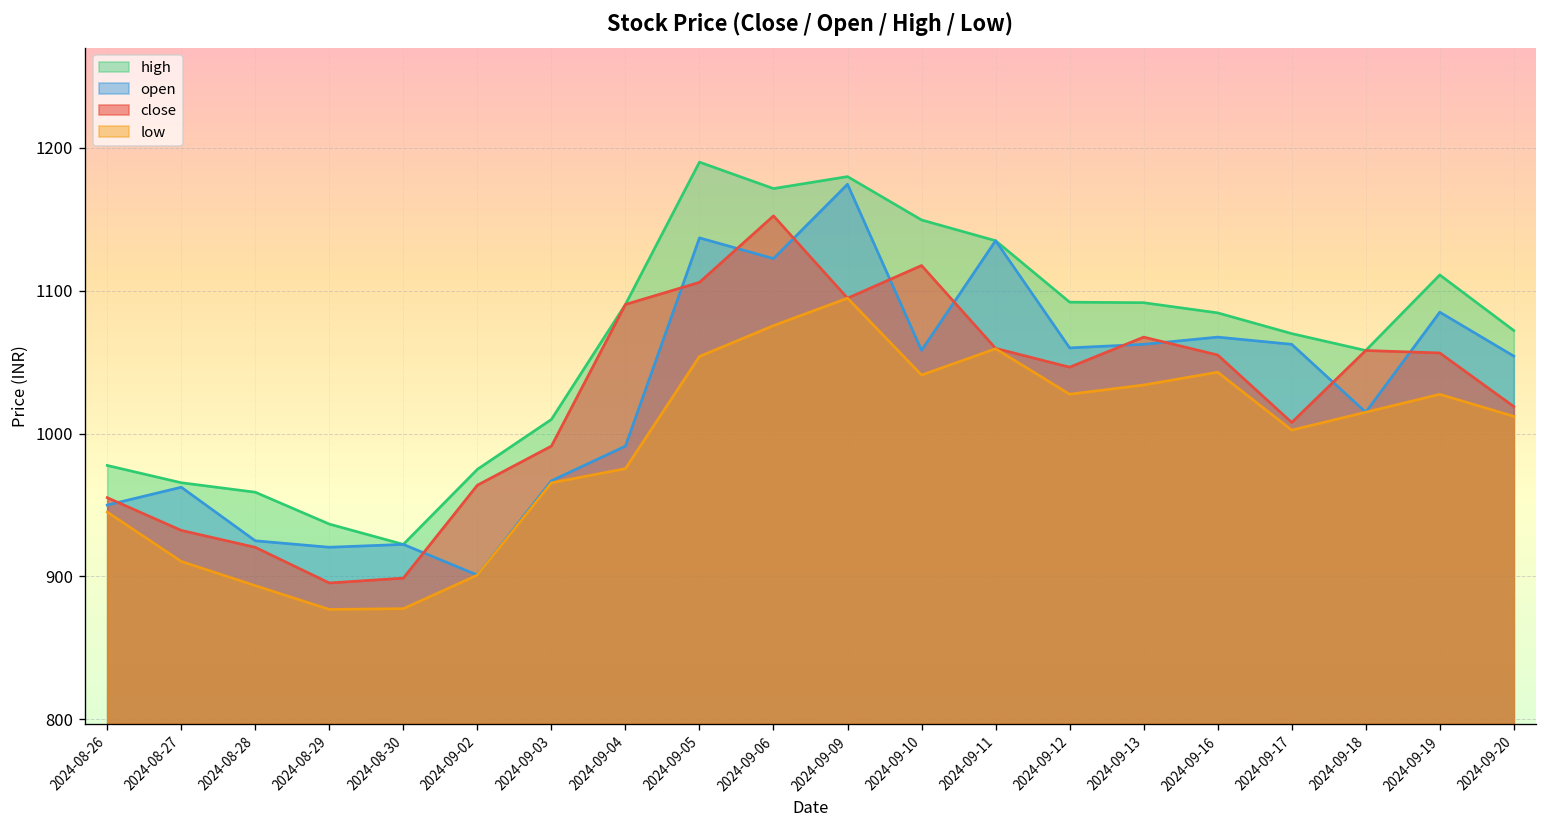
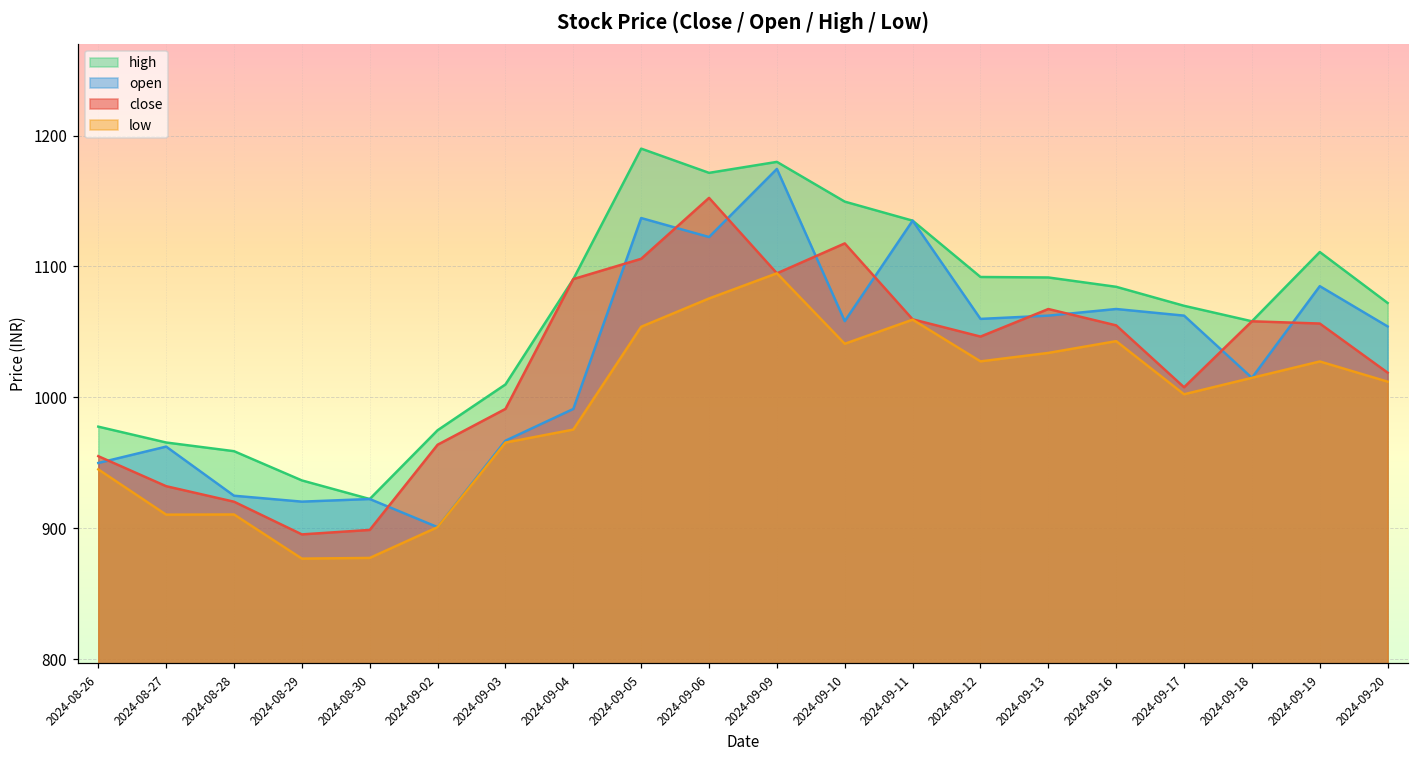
low, 2024-08-28: 894 -> 911
